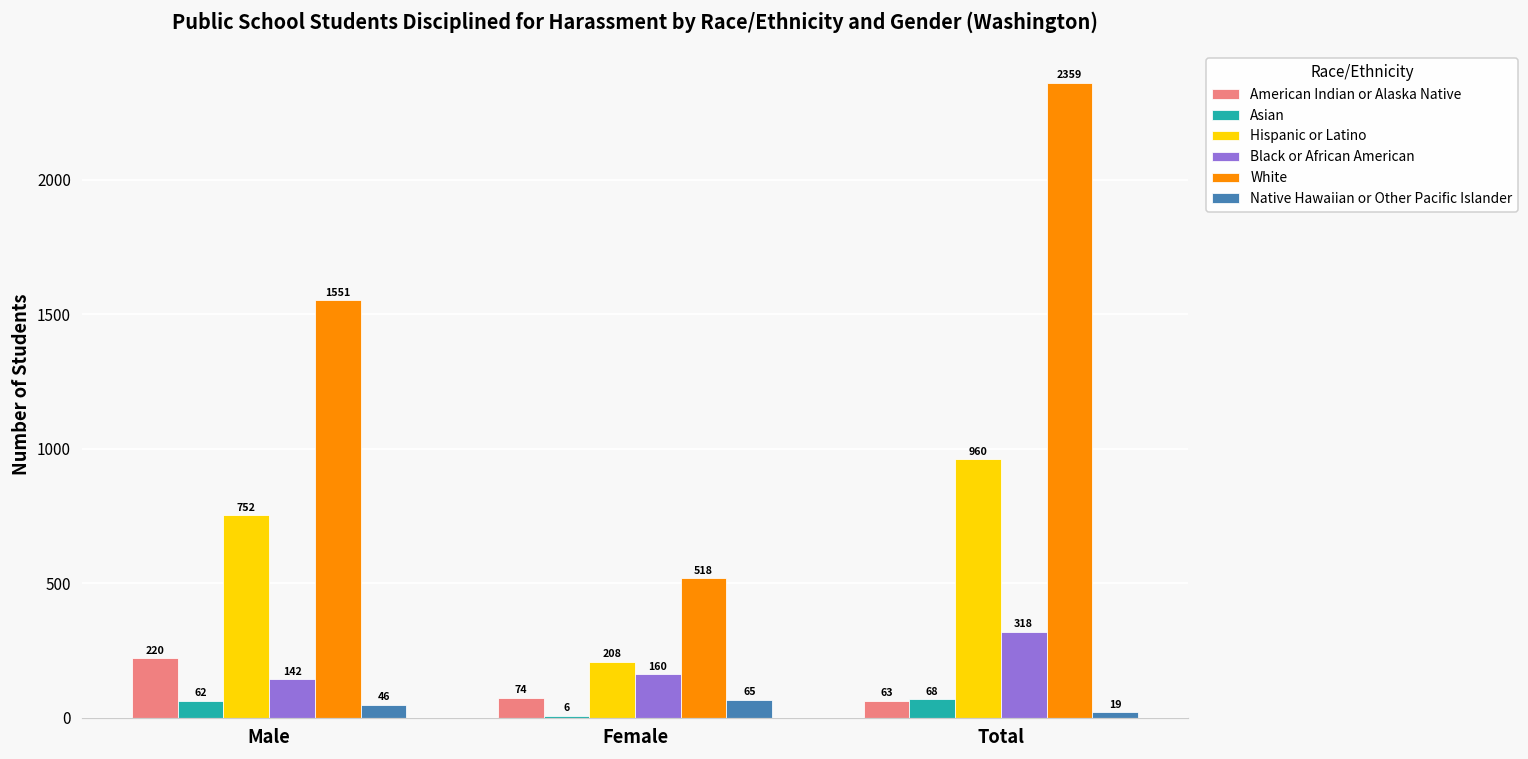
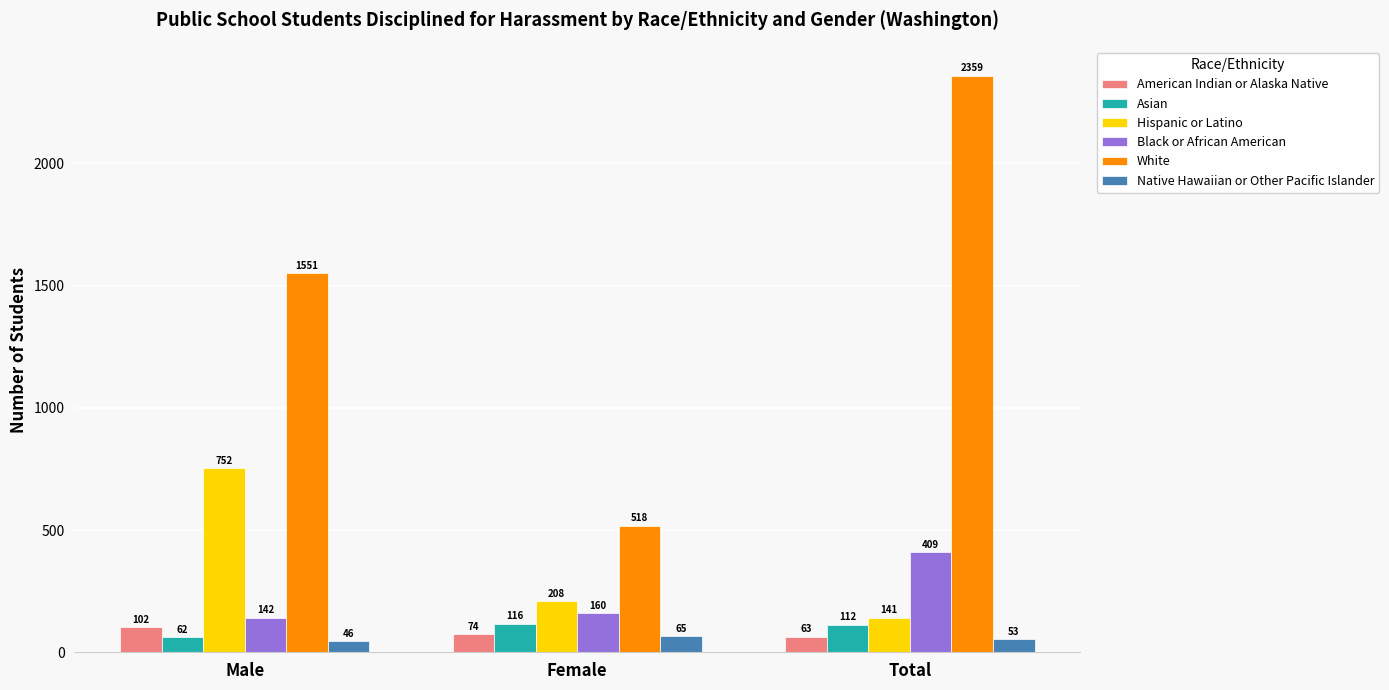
American Indian or Alaska Native, Male: 220 -> 102
Asian, Female: 6 -> 116
Asian, Total: 68 -> 112
Hispanic or Latino, Total: 960 -> 141
Black or African American, Total: 318 -> 409
Native Hawaiian or Other Pacific Islander, Total: 19 -> 53
